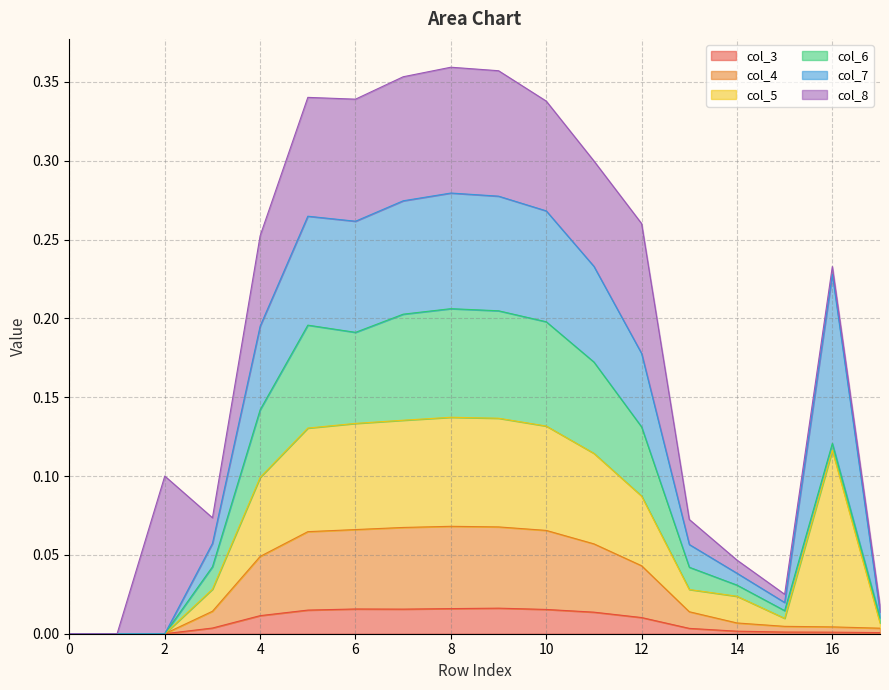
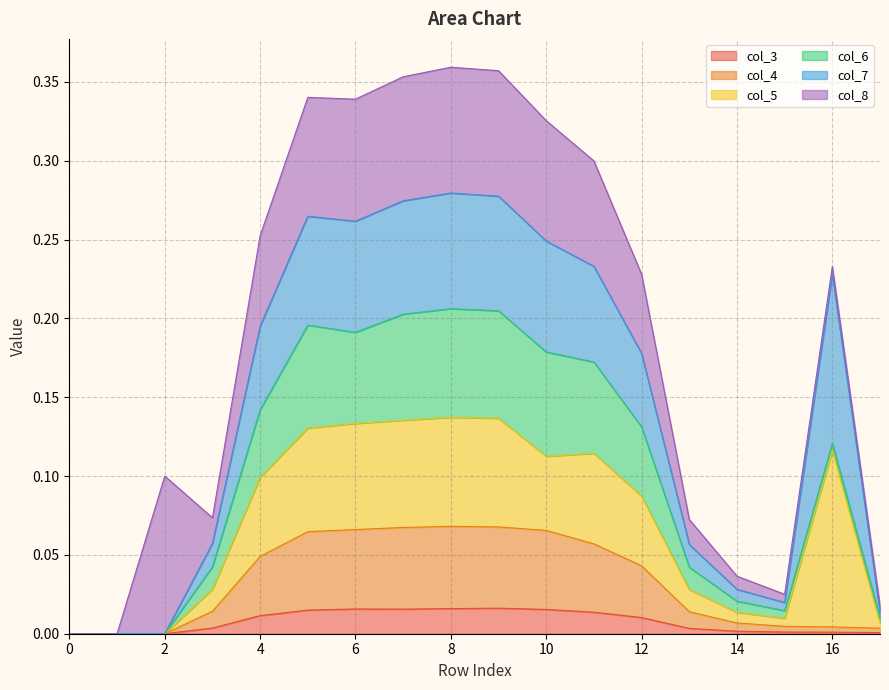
col_5, 10: 0.066 -> 0.047
col_8, 10: 0.070 -> 0.076
col_8, 12: 0.082 -> 0.050
col_5, 14: 0.017 -> 0.007
